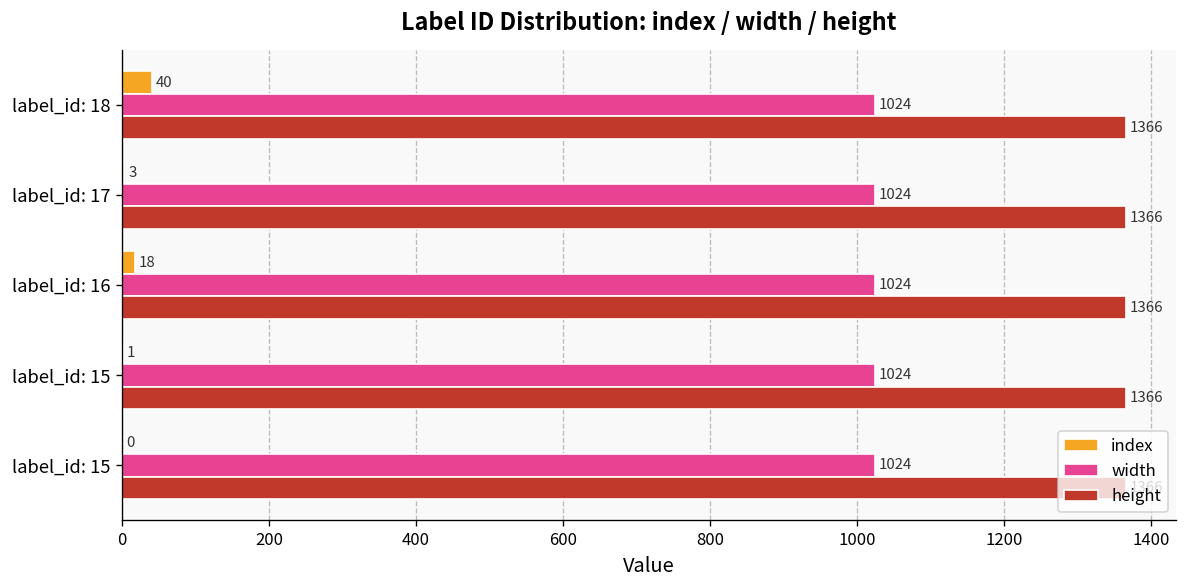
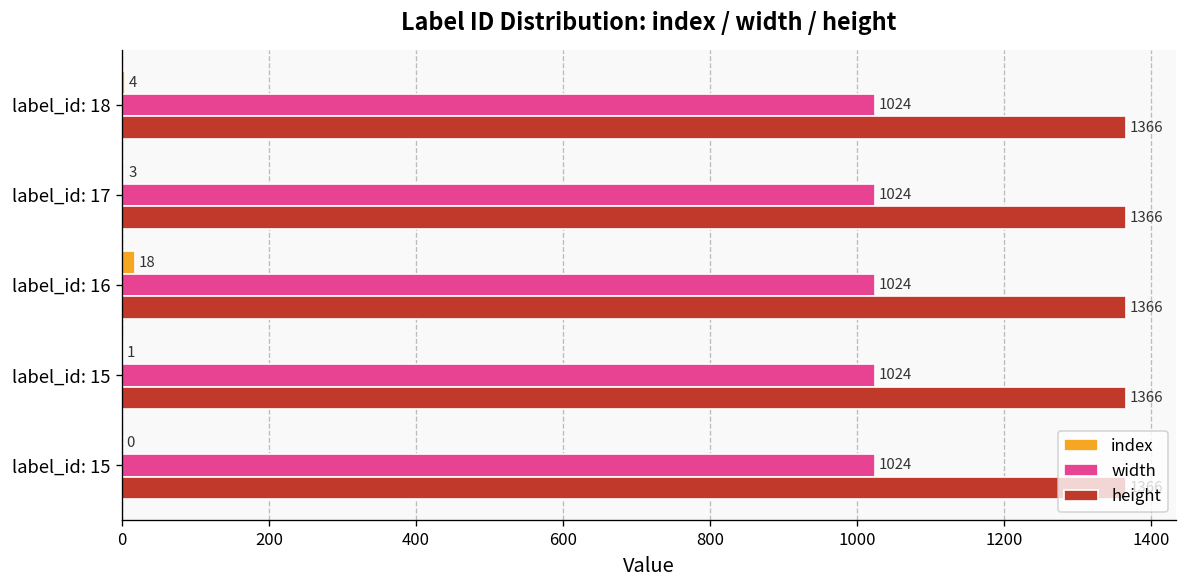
index, label_id: 18: 40 -> 4
